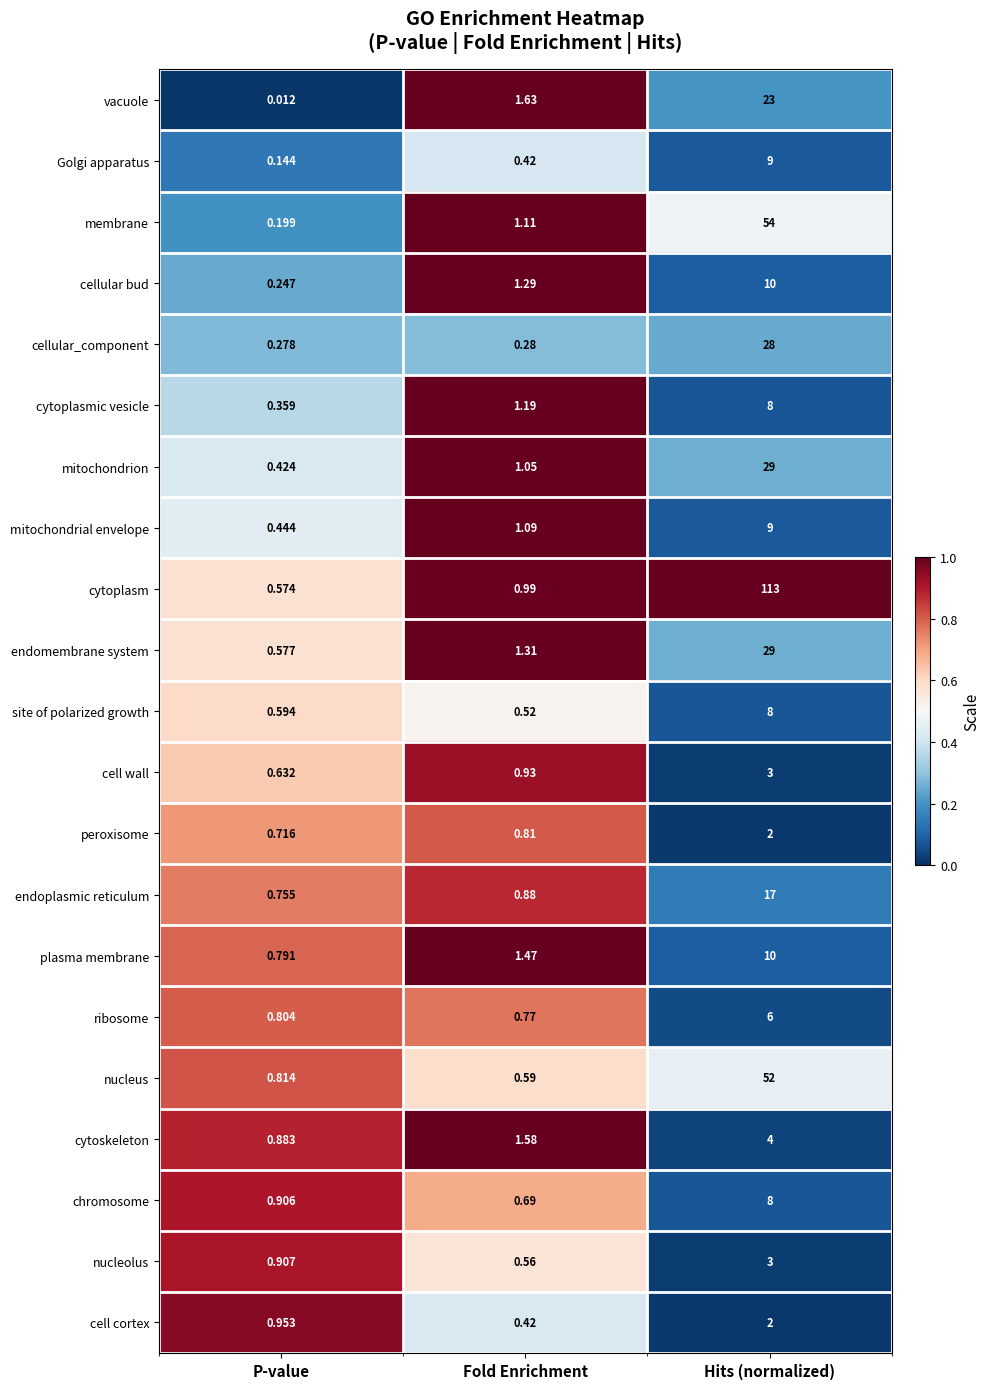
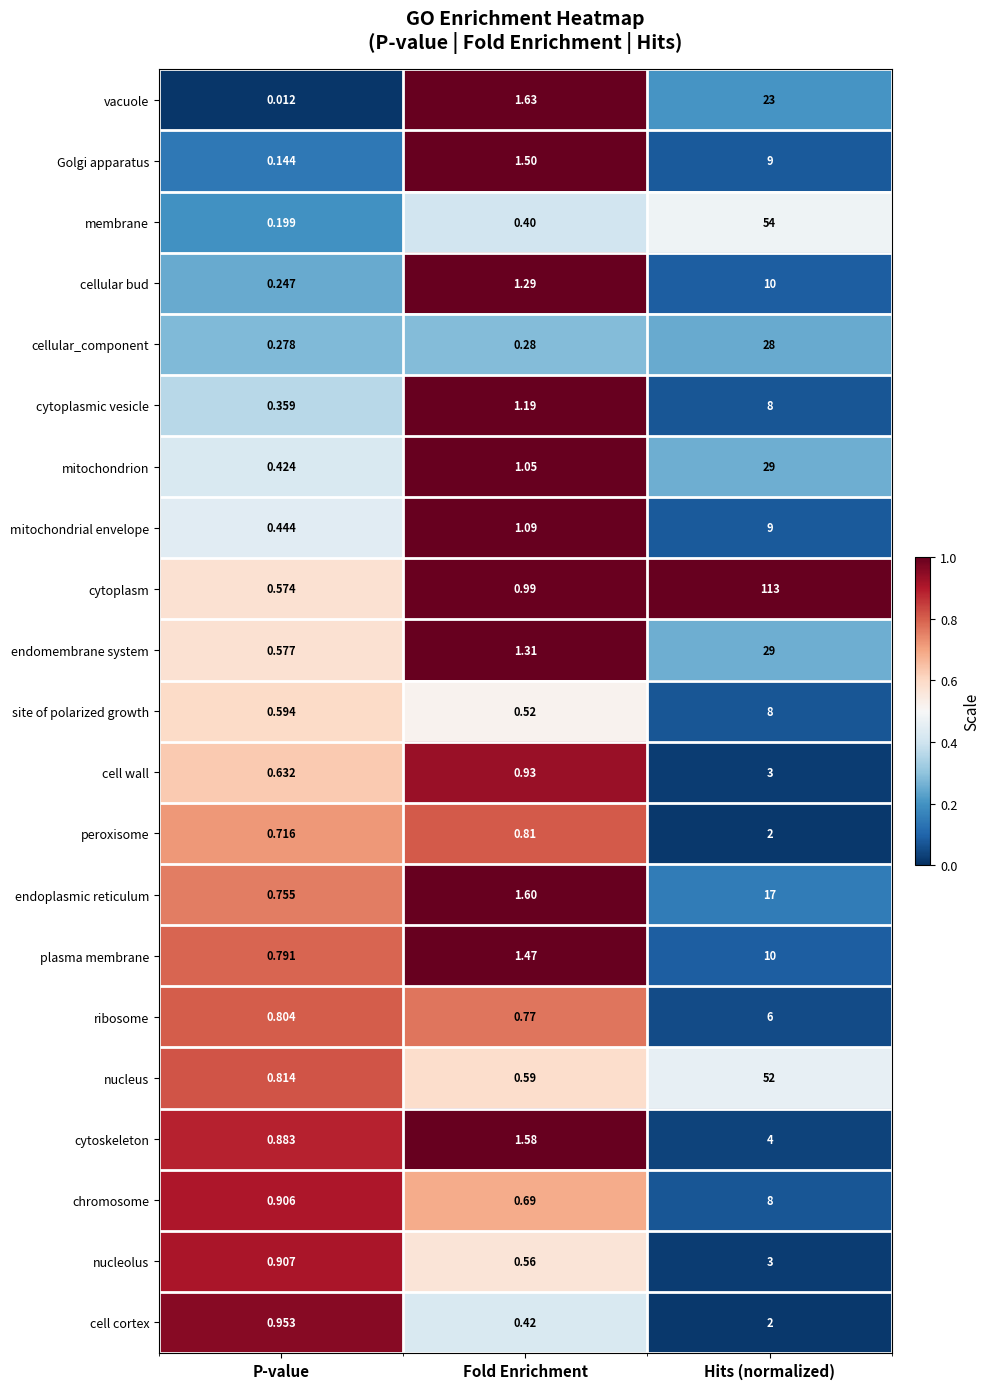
Golgi apparatus, Fold Enrichment: 0.42 -> 1.50
membrane, Fold Enrichment: 1.11 -> 0.40
endoplasmic reticulum, Fold Enrichment: 0.88 -> 1.60
